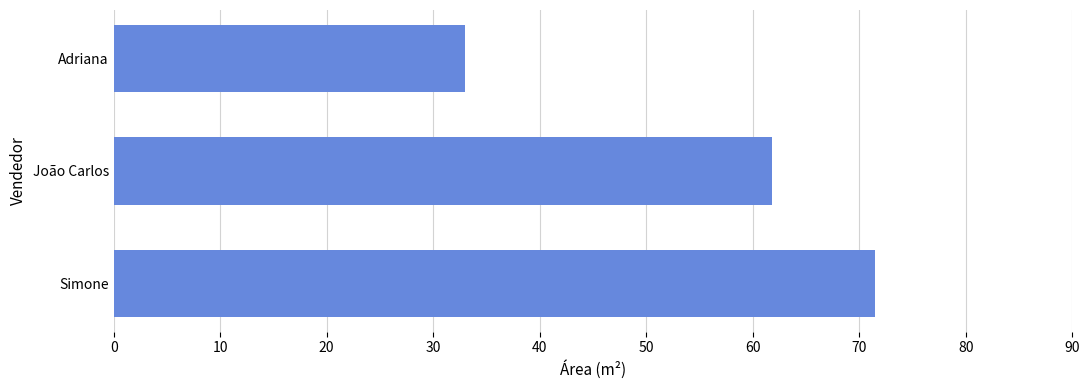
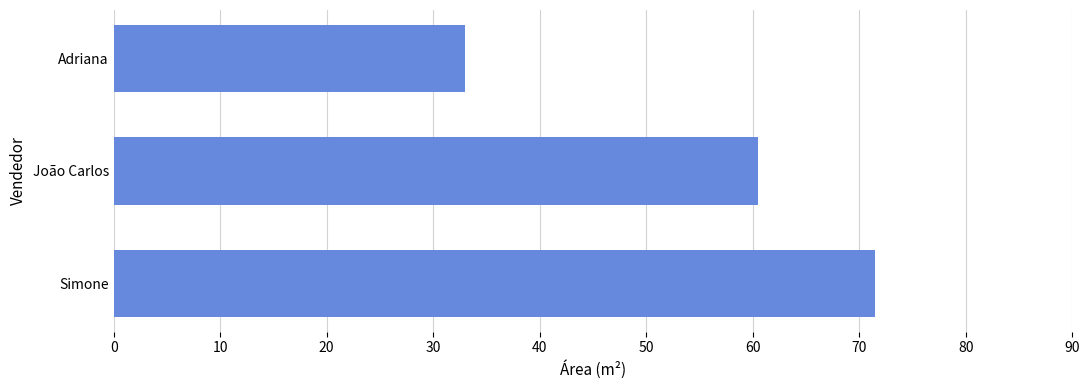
João Carlos: 61.8 -> 60.5
